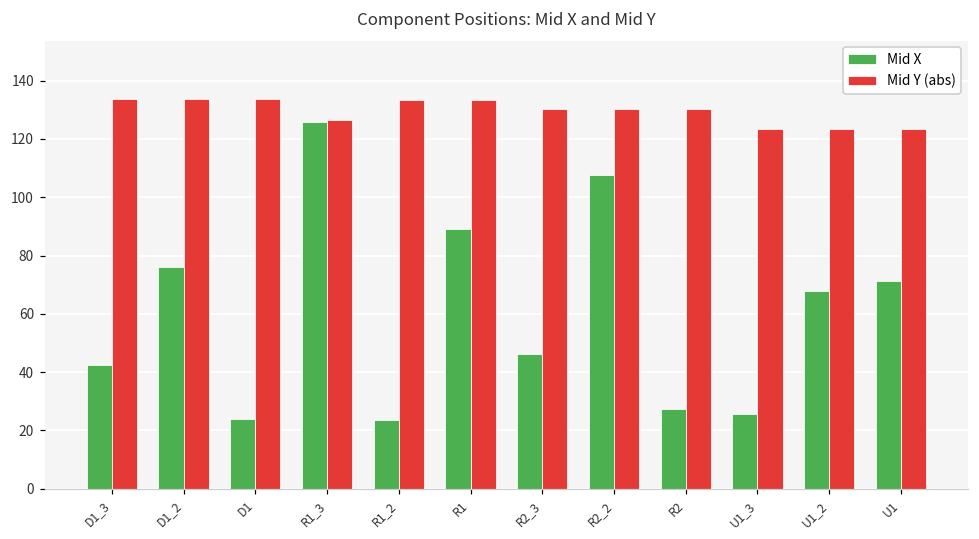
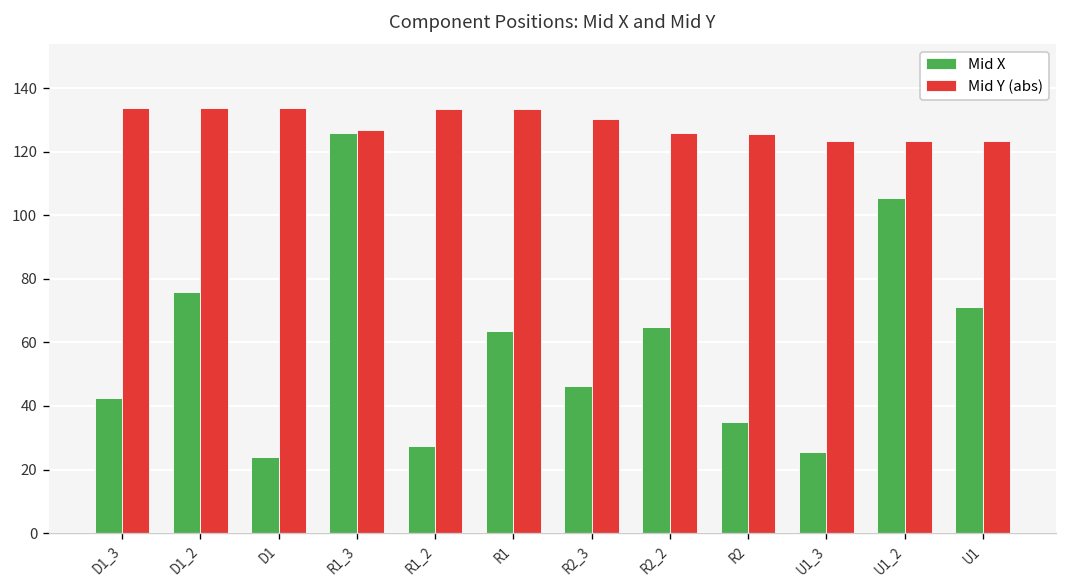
Mid X, R1_2: 23 -> 28
Mid X, R1: 89 -> 63
Mid X, R2_2: 107 -> 65
Mid Y (abs), R2_2: 130 -> 126
Mid X, R2: 27 -> 35
Mid Y (abs), R2: 130 -> 126
Mid X, U1_2: 68 -> 105
